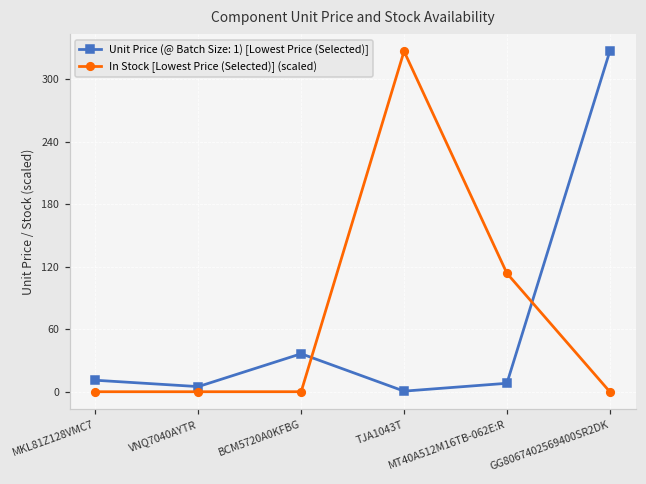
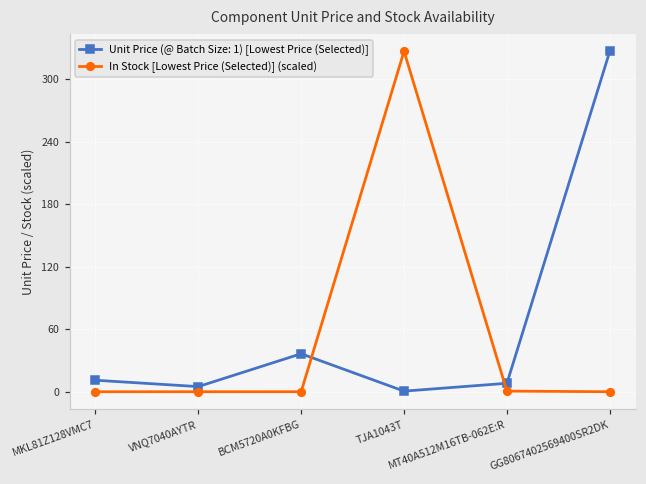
In Stock [Lowest Price (Selected)] (scaled), MT40A512M16TB-062E:R: 110 -> 0
